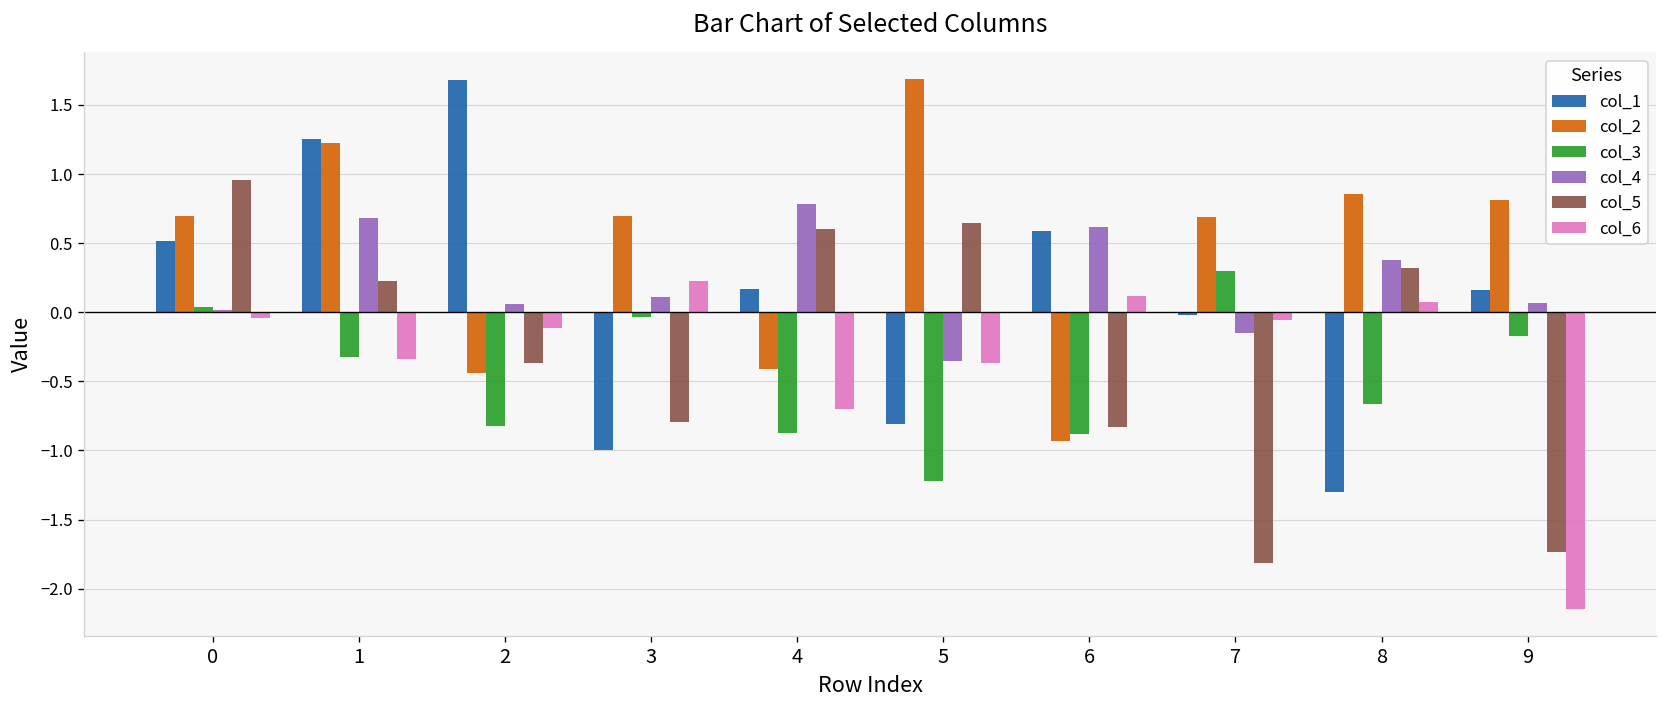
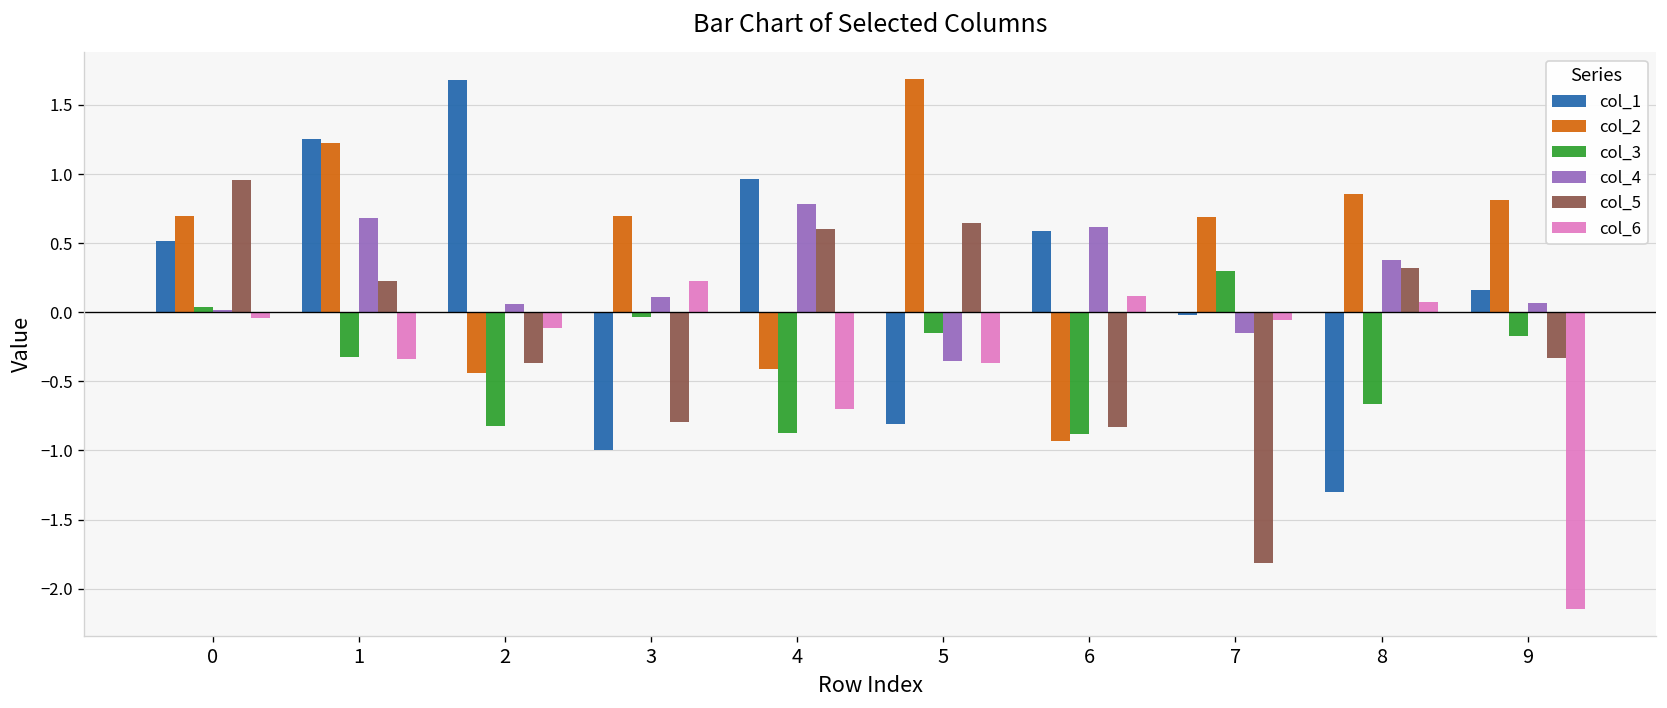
col_1, 4: 0.17 -> 0.96
col_3, 5: -1.22 -> -0.15
col_5, 9: -1.74 -> -0.33
